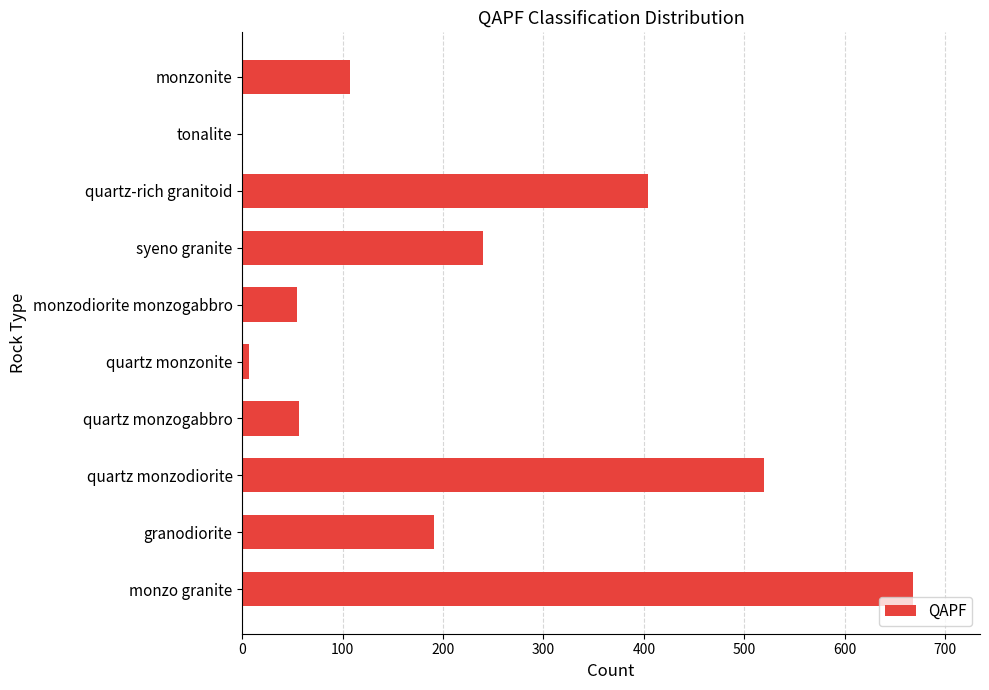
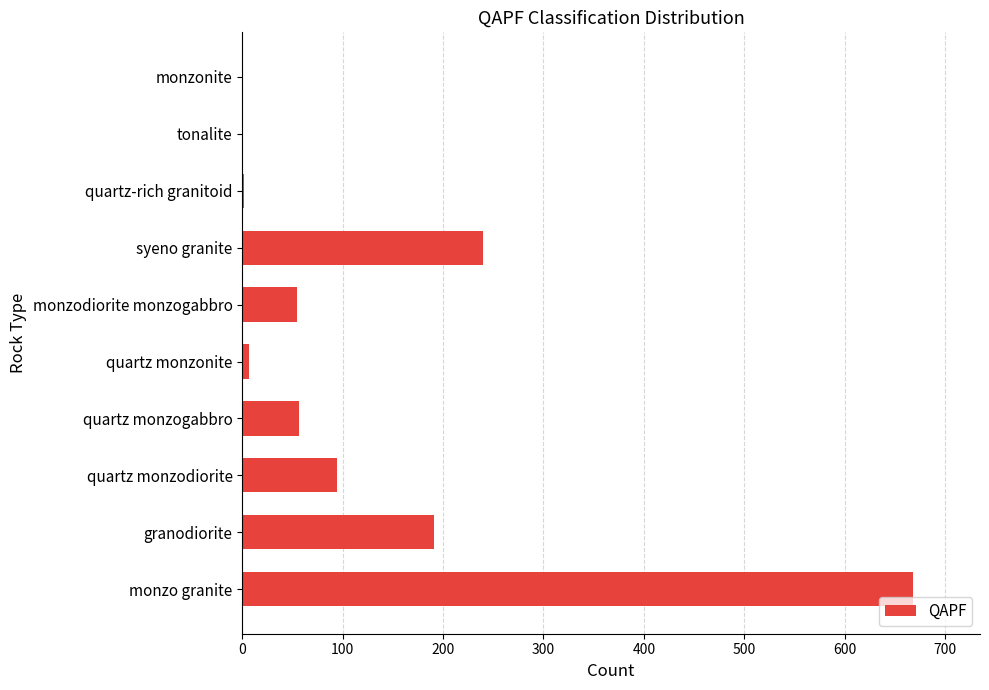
monzonite: 107 -> 1
quartz-rich granitoid: 404 -> 2
quartz monzodiorite: 520 -> 94
